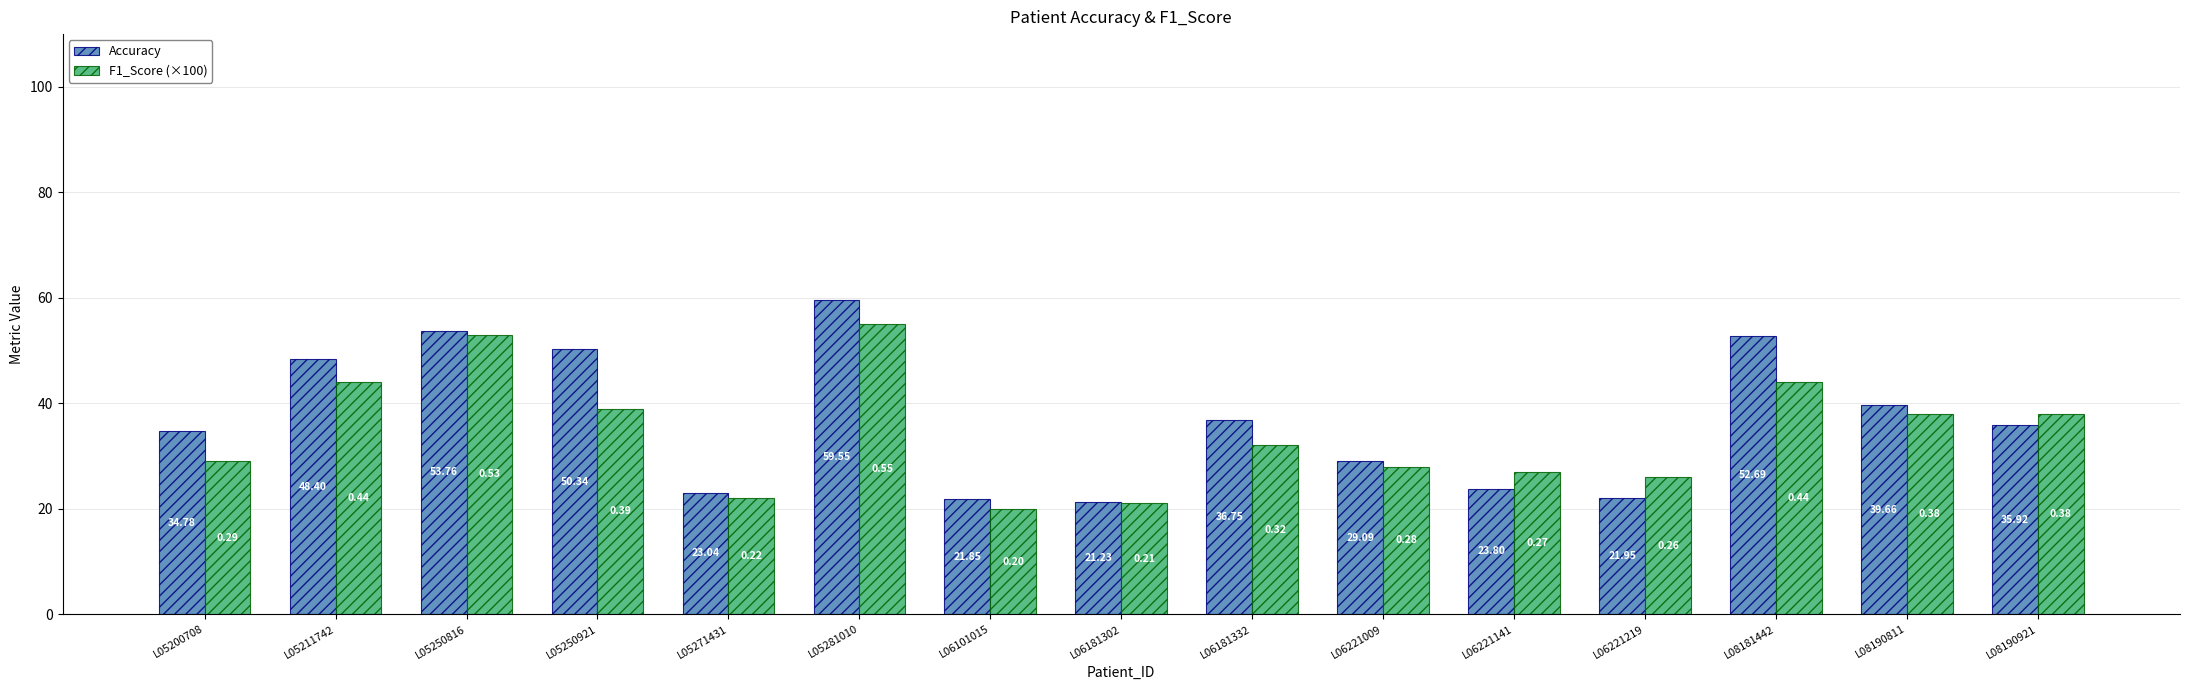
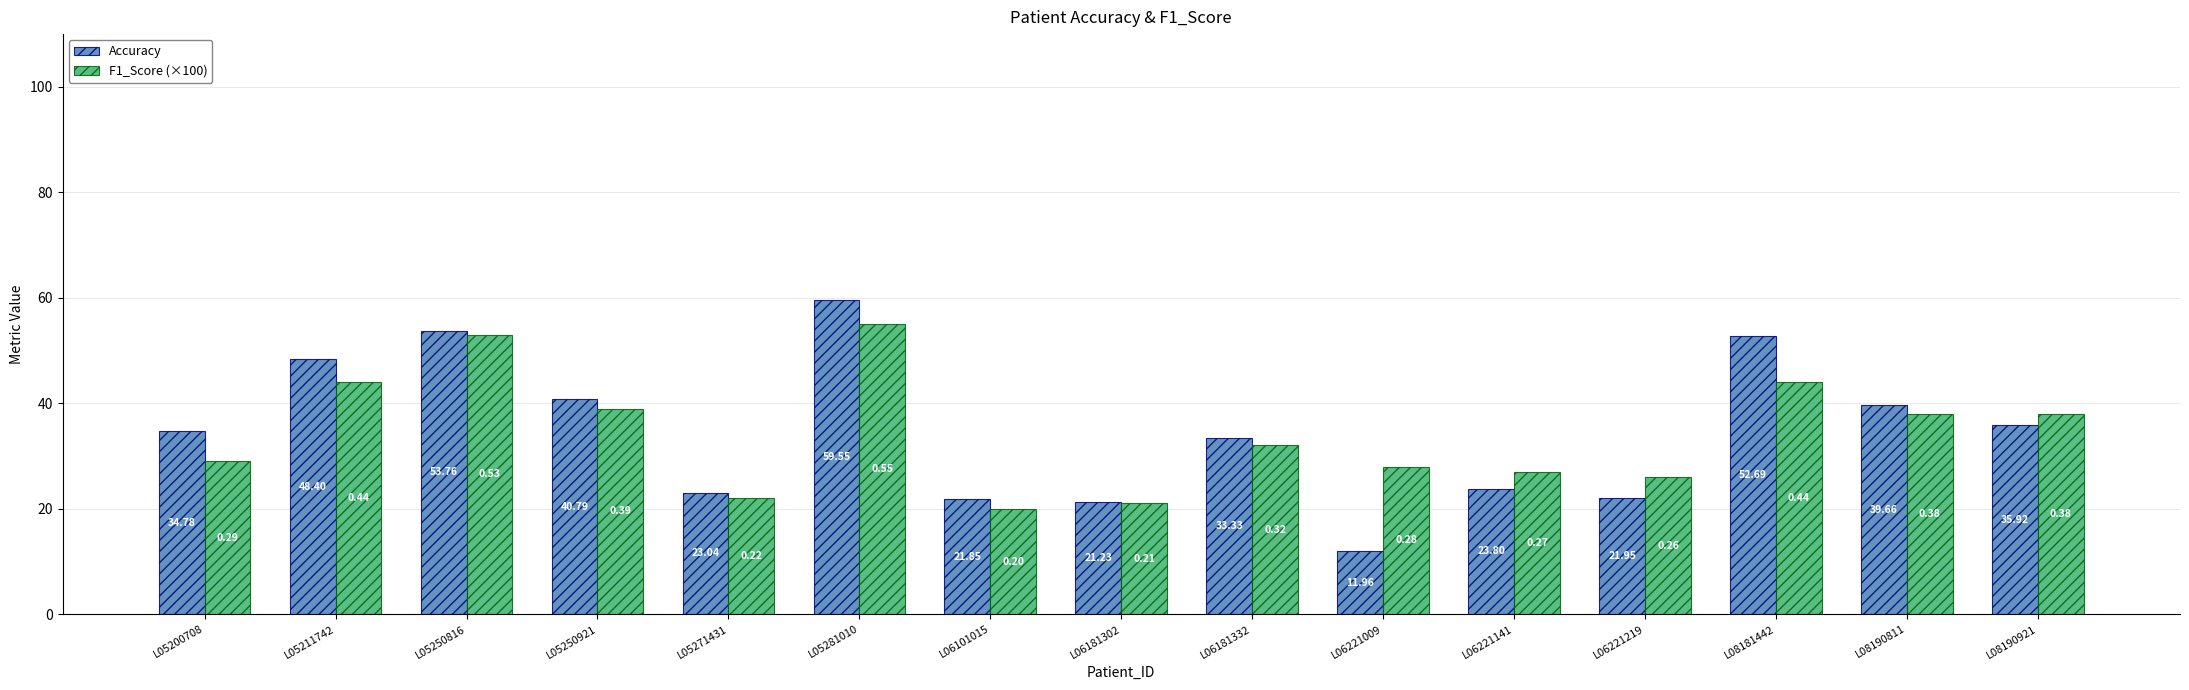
Accuracy, L05250921: 50.34 -> 40.79
Accuracy, L06181332: 36.75 -> 33.33
Accuracy, L06221009: 29.09 -> 11.96
